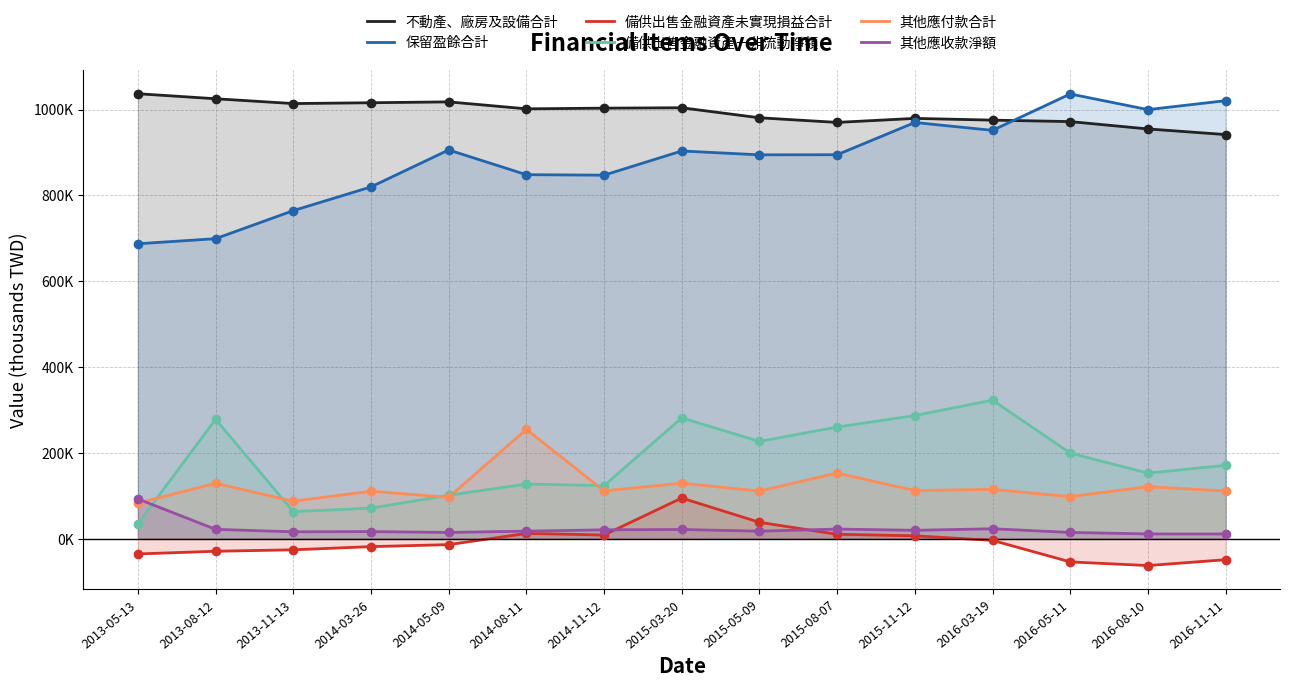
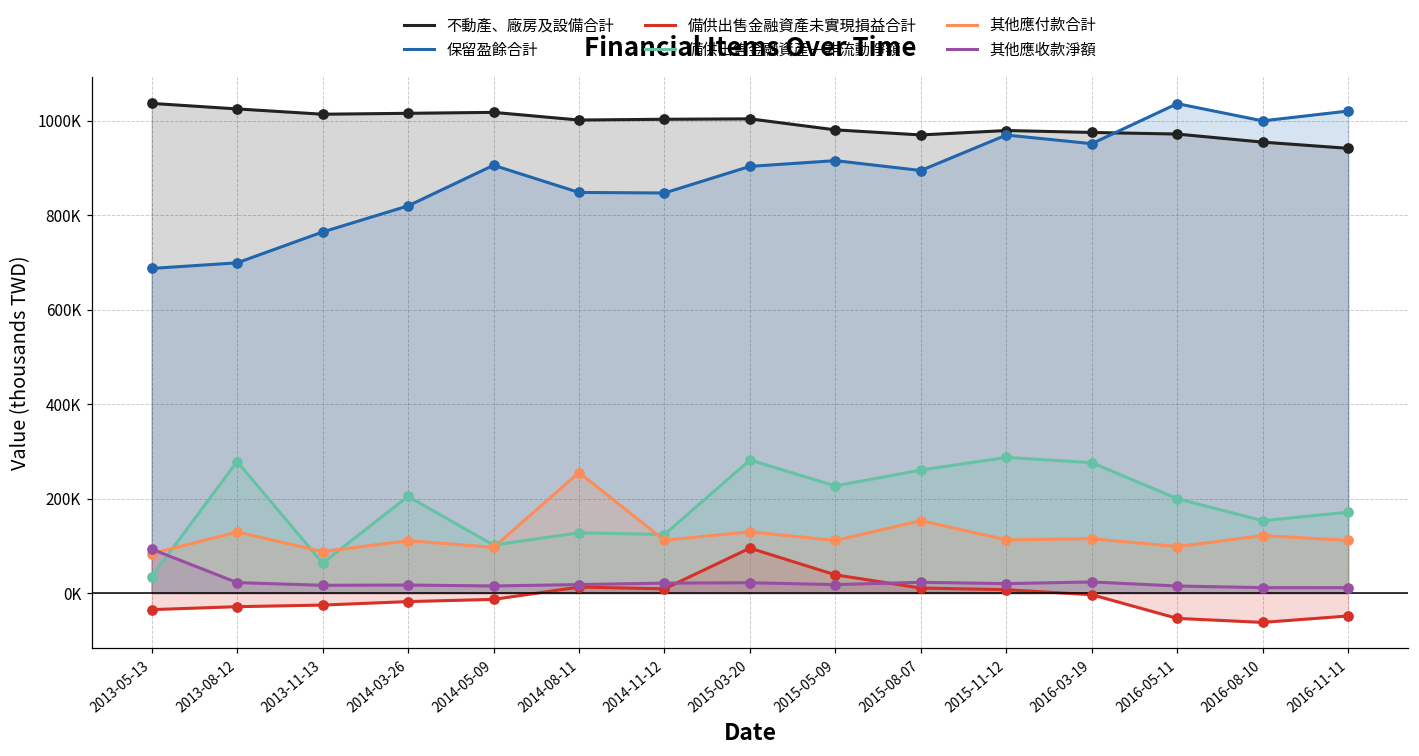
備供出售金融資產－非流動淨額, 2014-03-26: 70000 -> 200000
保留盈餘合計, 2015-05-09: 890000 -> 920000
備供出售金融資產－非流動淨額, 2016-03-19: 320000 -> 280000
